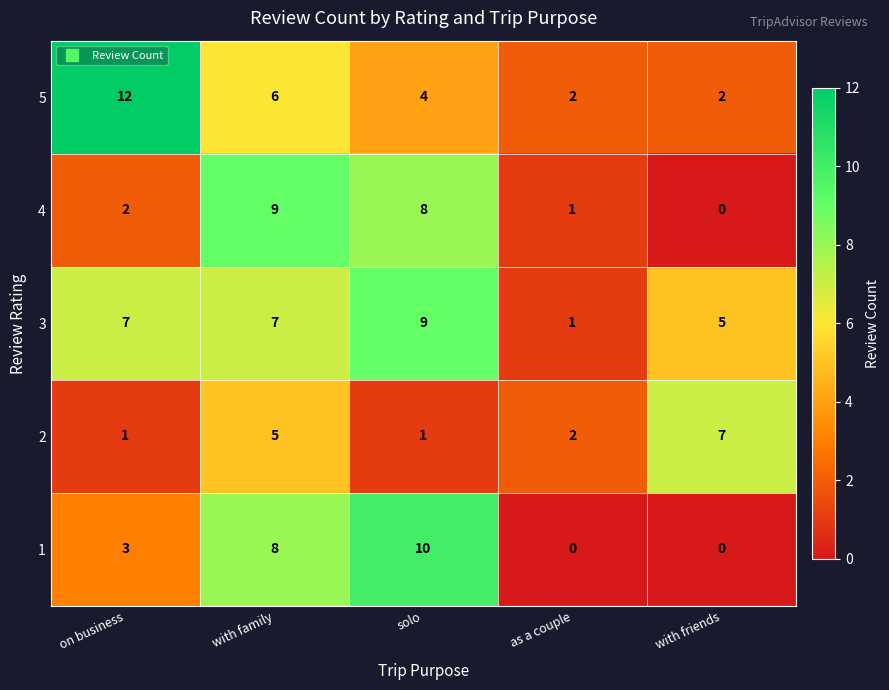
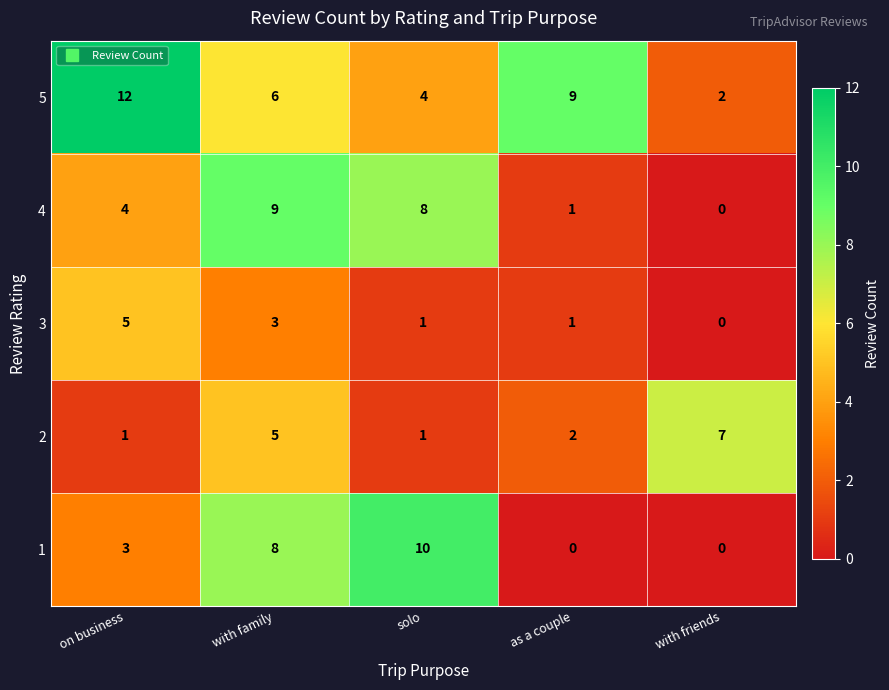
5, as a couple: 2 -> 9
4, on business: 2 -> 4
3, on business: 7 -> 5
3, with family: 7 -> 3
3, solo: 9 -> 1
3, with friends: 5 -> 0
